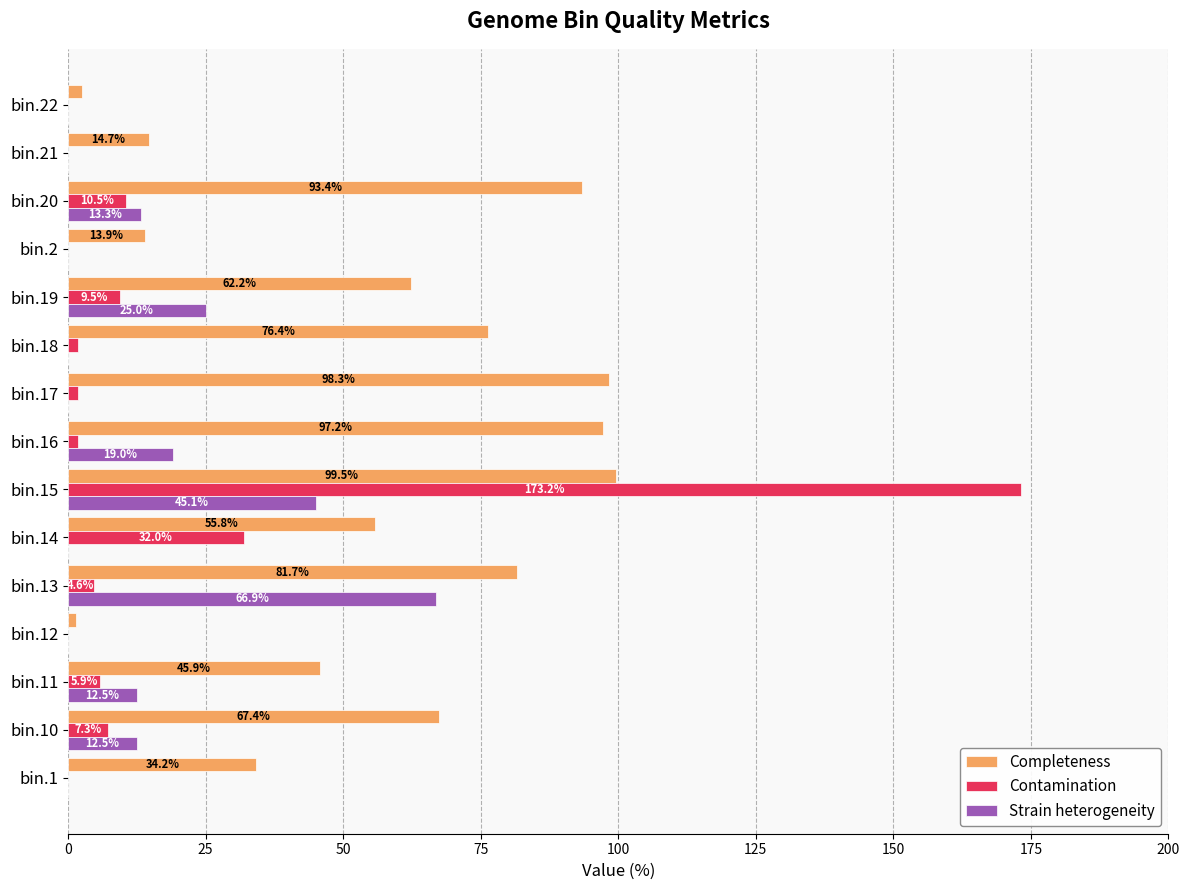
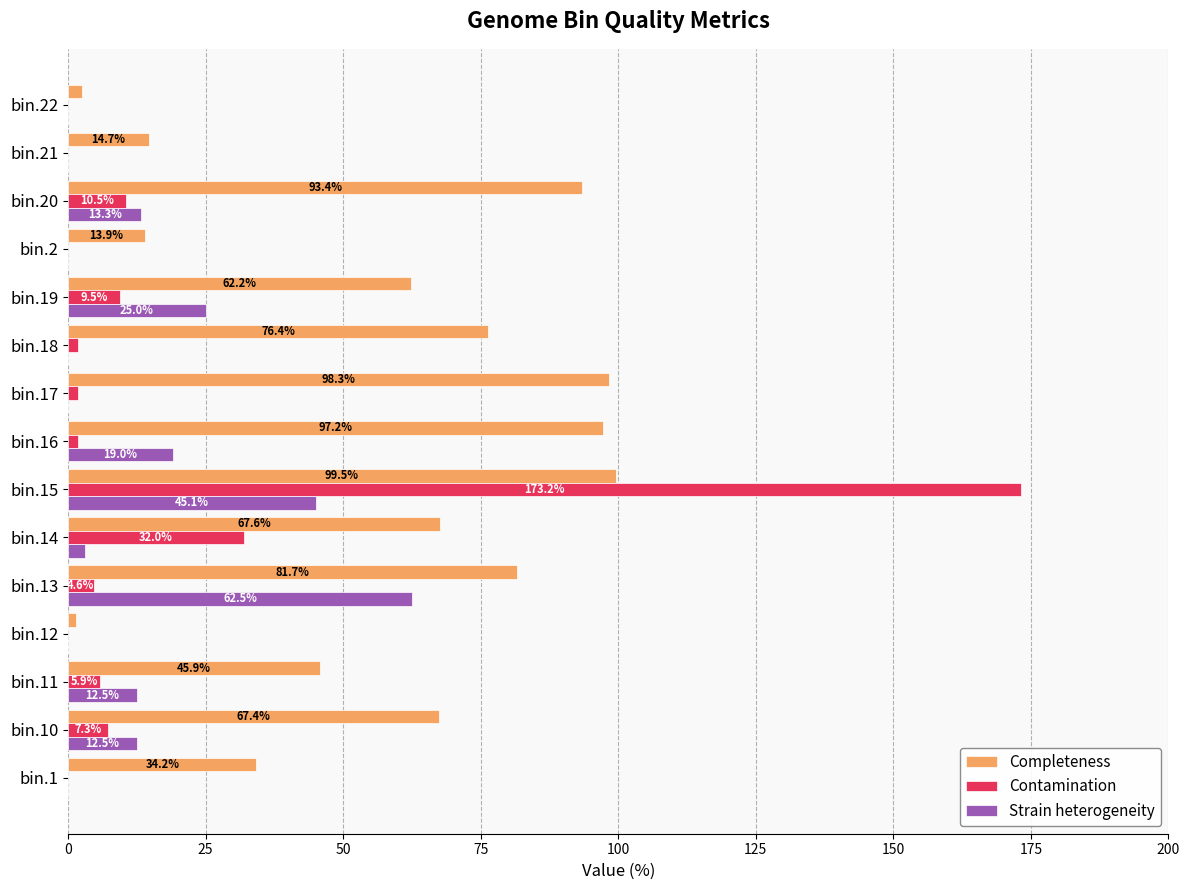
Completeness, bin.14: 55.8% -> 67.6%
Strain heterogeneity, bin.14: 0 -> 3
Strain heterogeneity, bin.13: 66.9% -> 62.5%
